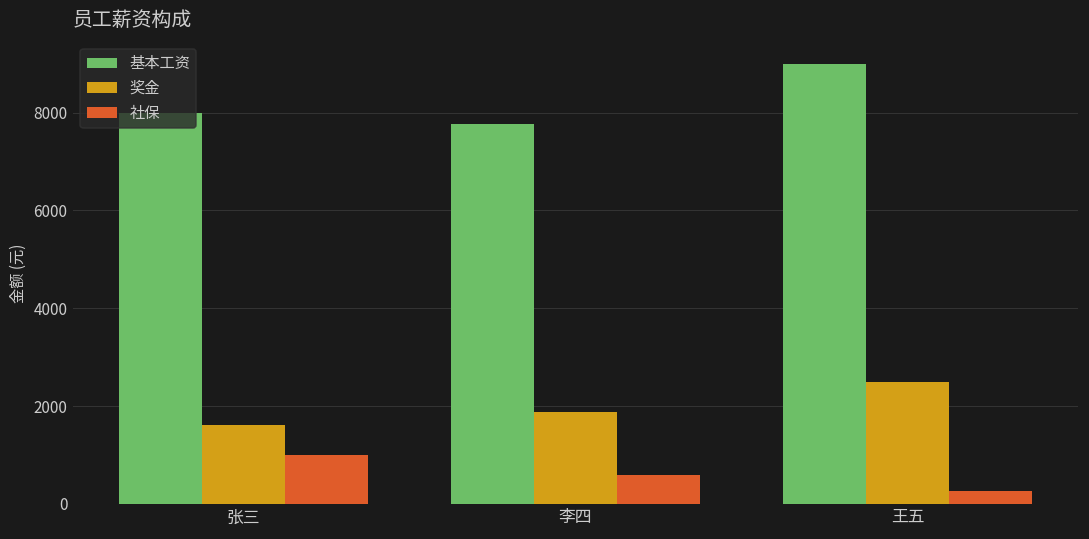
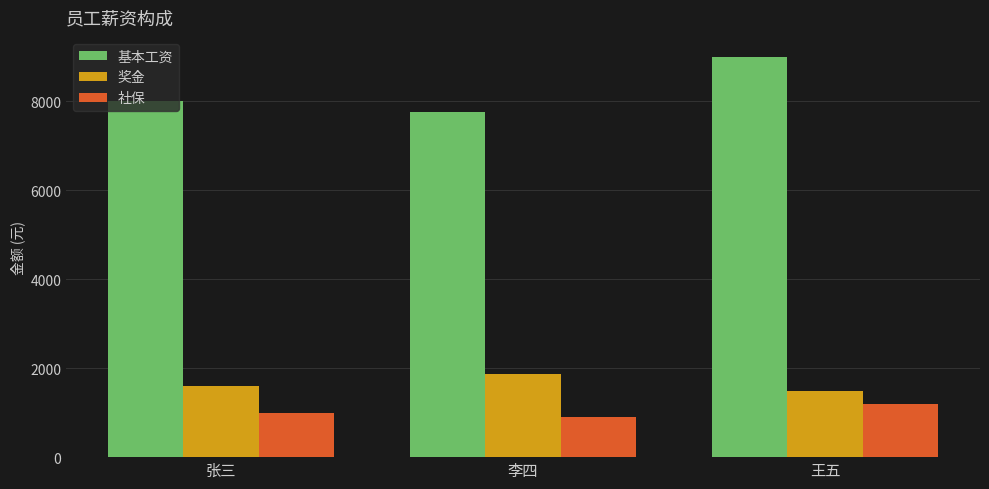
社保, 李四: 600 -> 900
奖金, 王五: 2500 -> 1500
社保, 王五: 300 -> 1200
